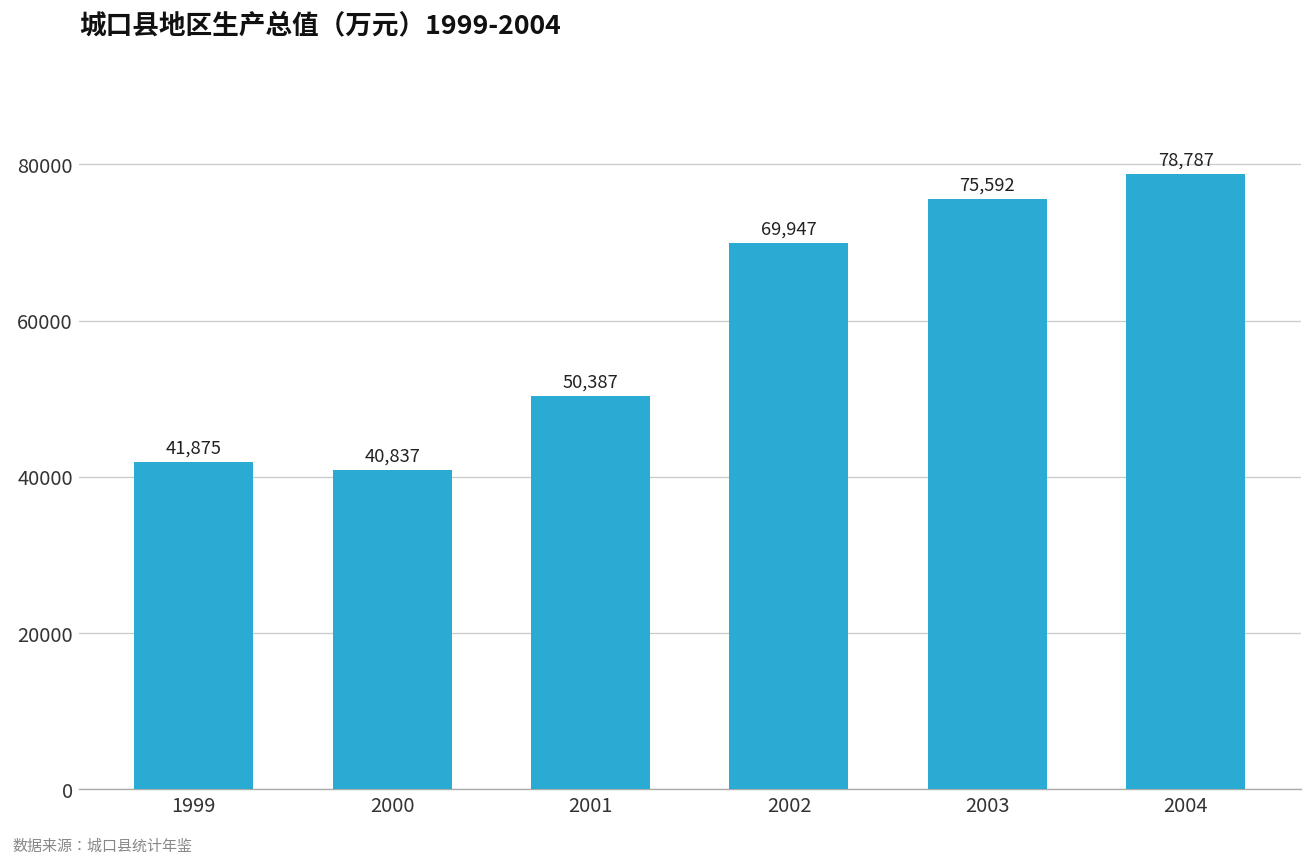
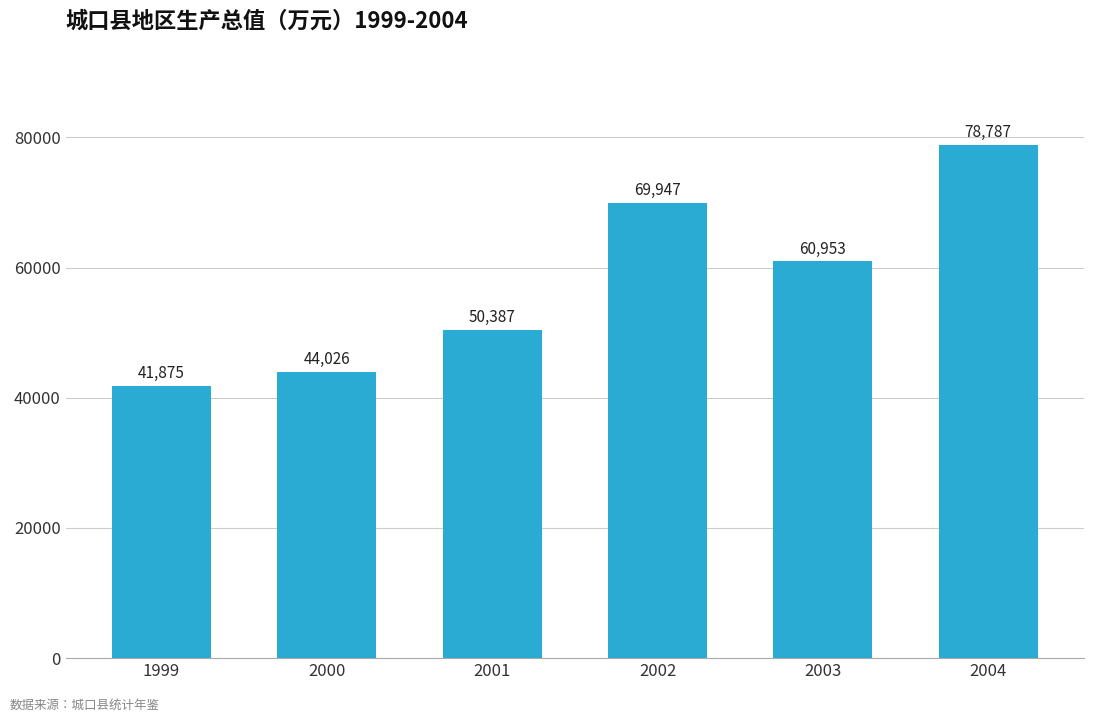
2000: 40,837 -> 44,026
2003: 75,592 -> 60,953
